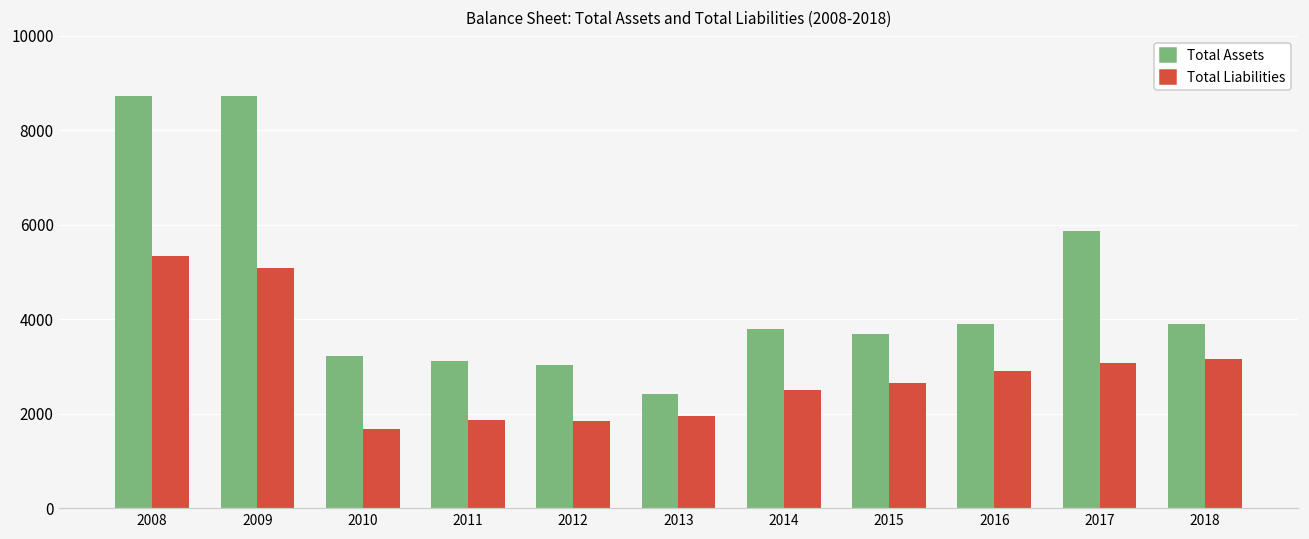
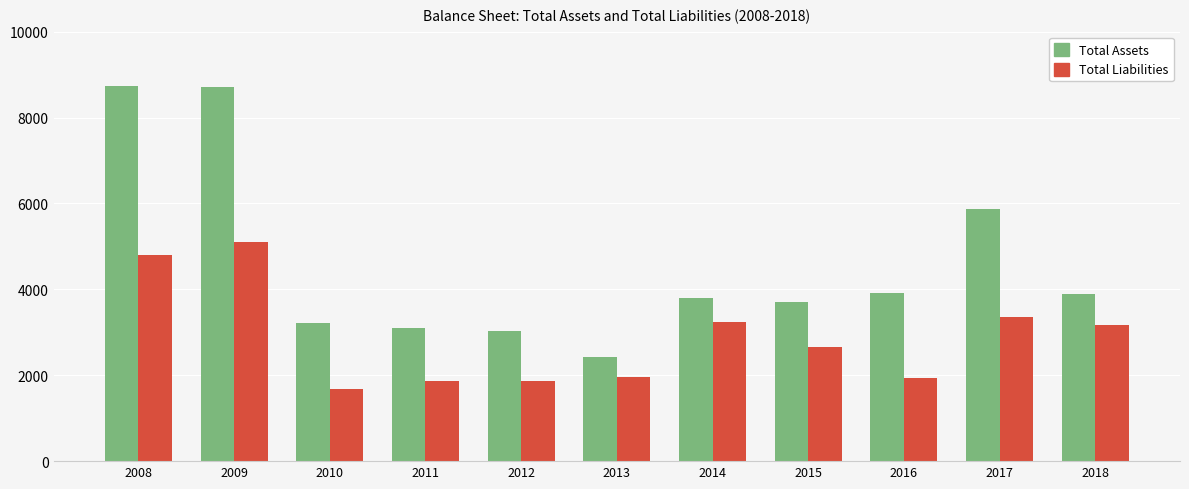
Total Liabilities, 2008: 5300 -> 4800
Total Liabilities, 2014: 2500 -> 3300
Total Liabilities, 2016: 2900 -> 1900
Total Liabilities, 2017: 3100 -> 3400
